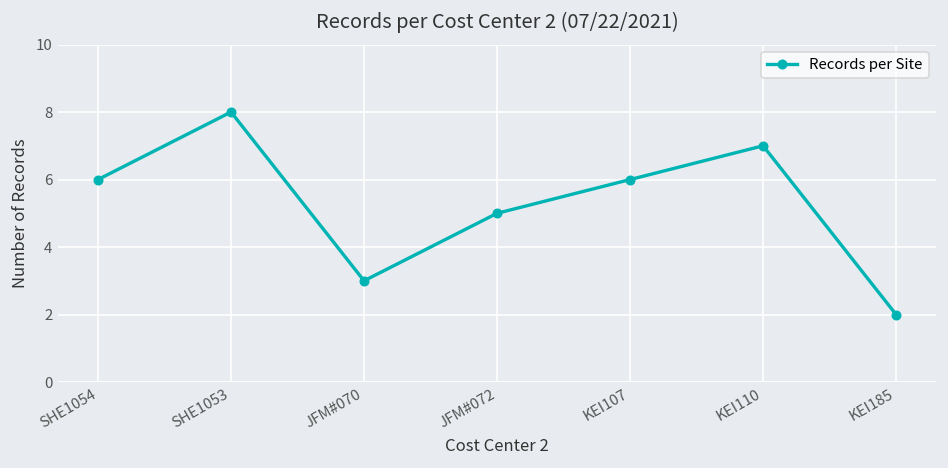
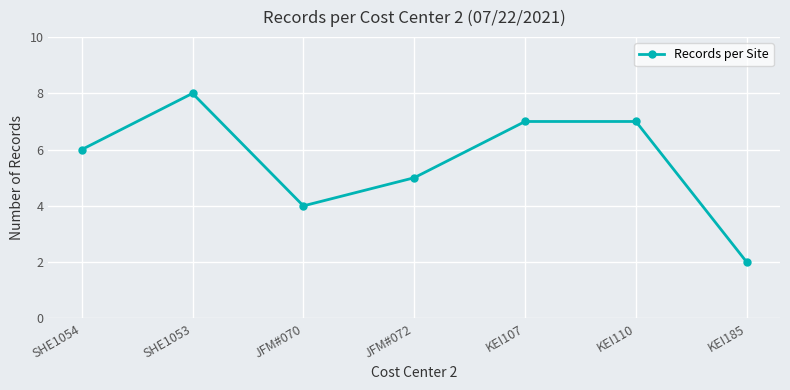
JFM#070: 3 -> 4
KEI107: 6 -> 7
